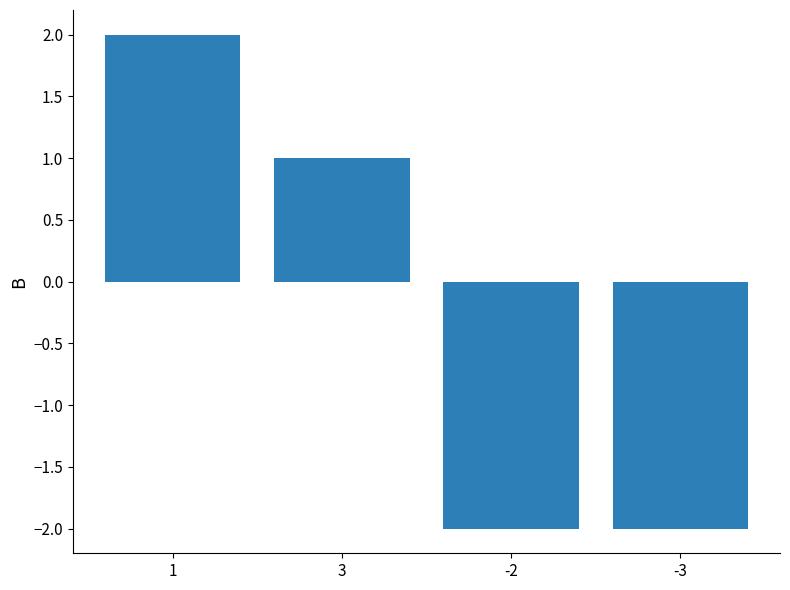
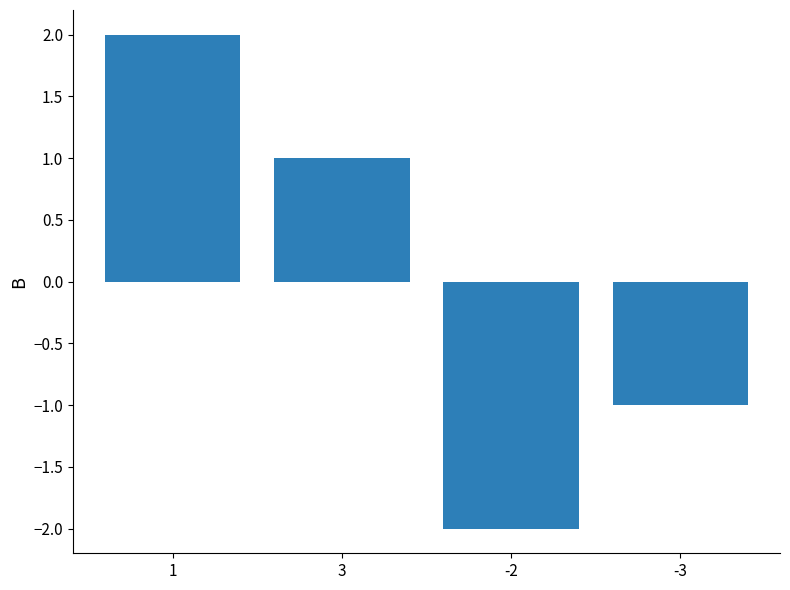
-3: -2 -> -1
